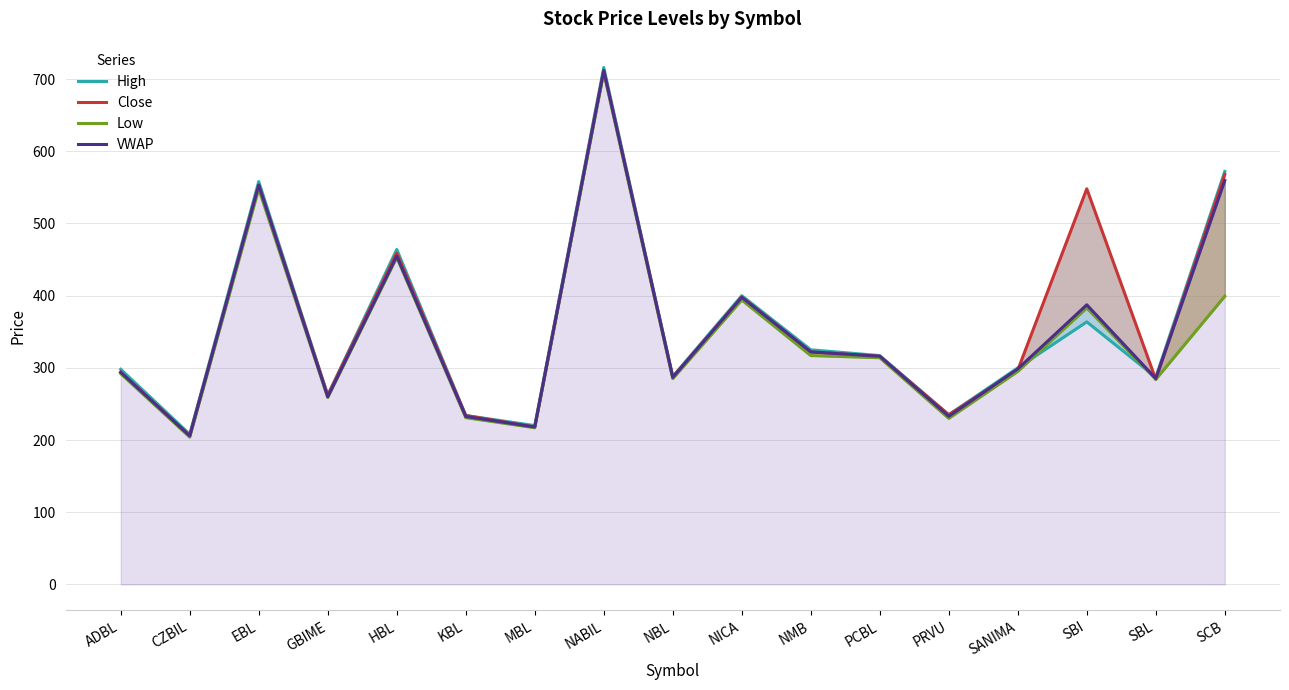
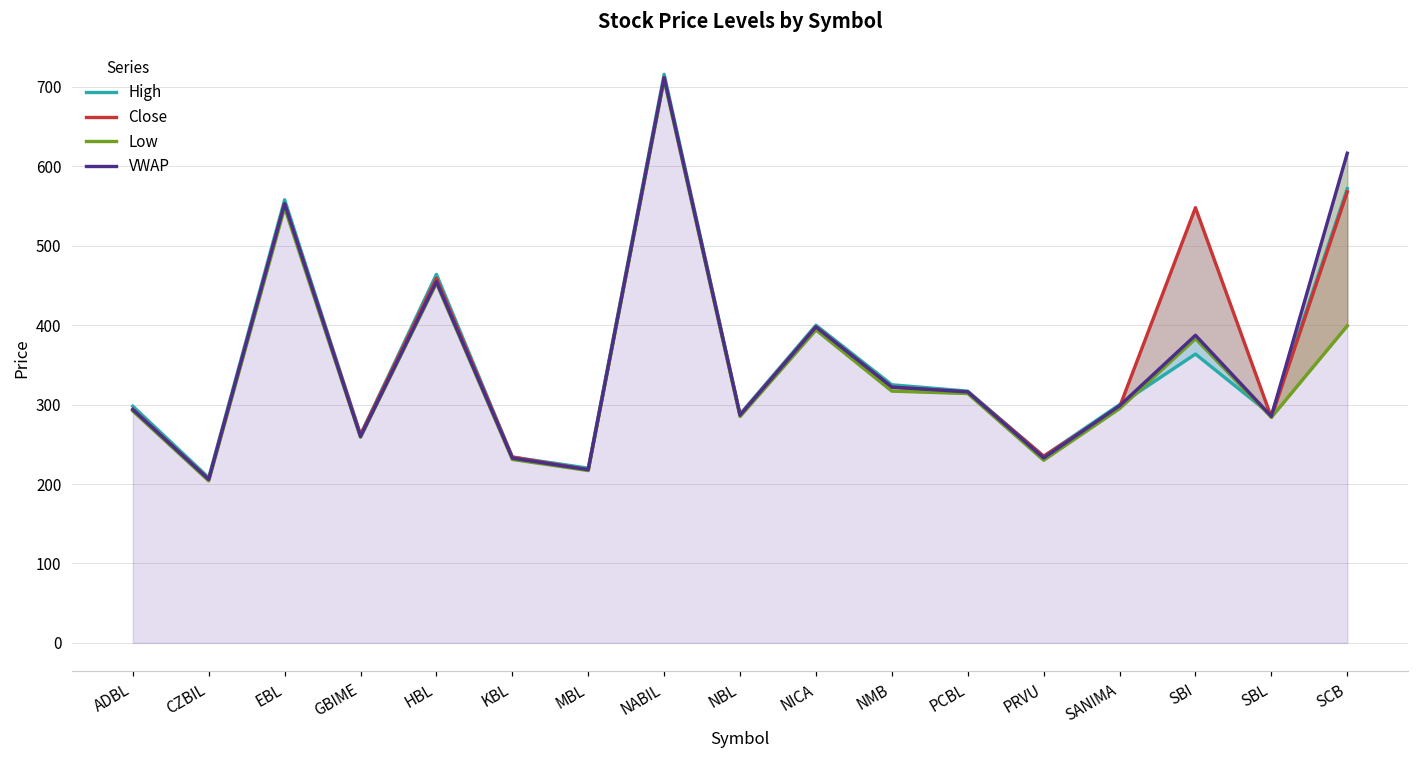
VWAP, SCB: 560 -> 620
